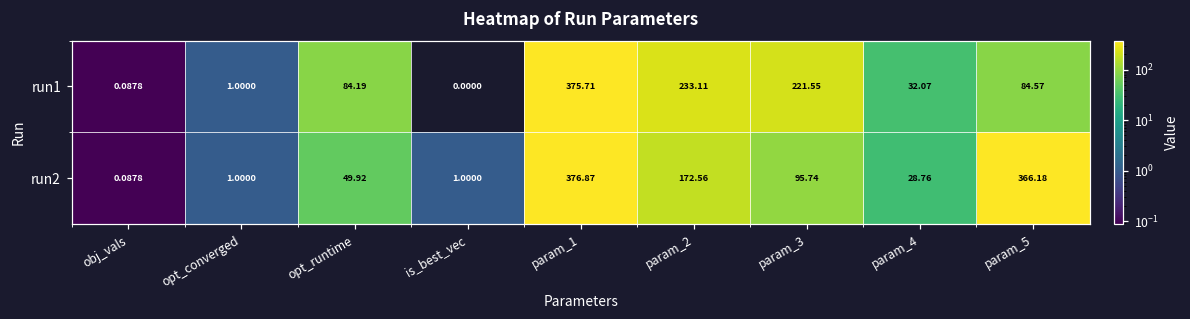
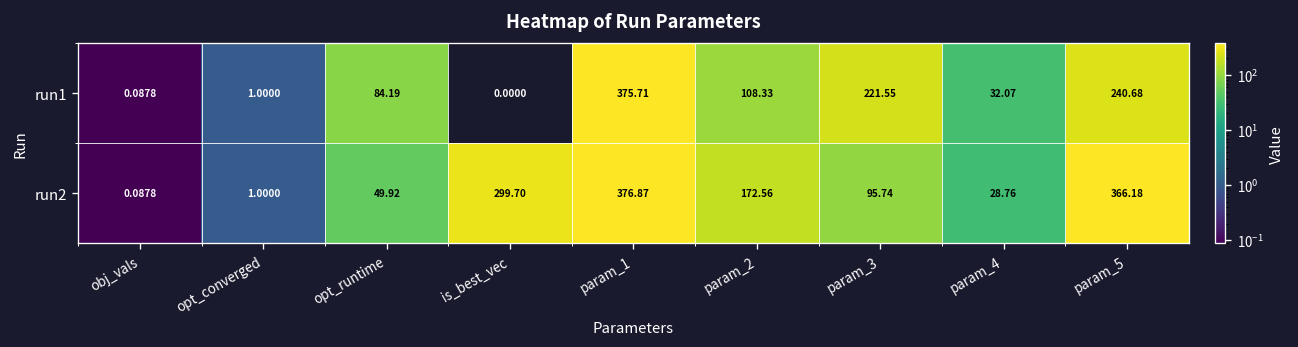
run1, param_2: 233.11 -> 108.33
run1, param_5: 84.57 -> 240.68
run2, is_best_vec: 1.0000 -> 299.70
